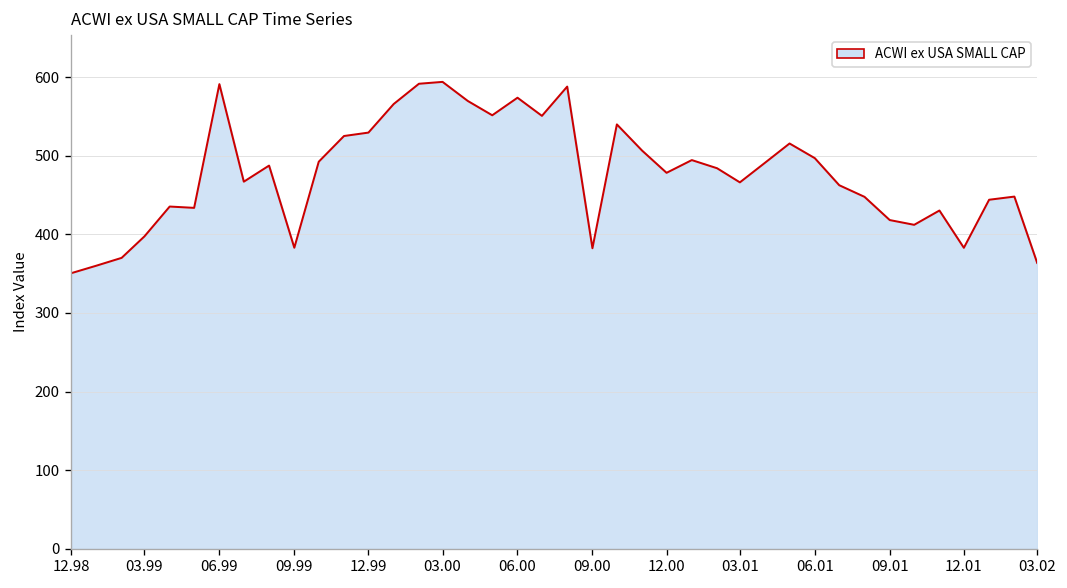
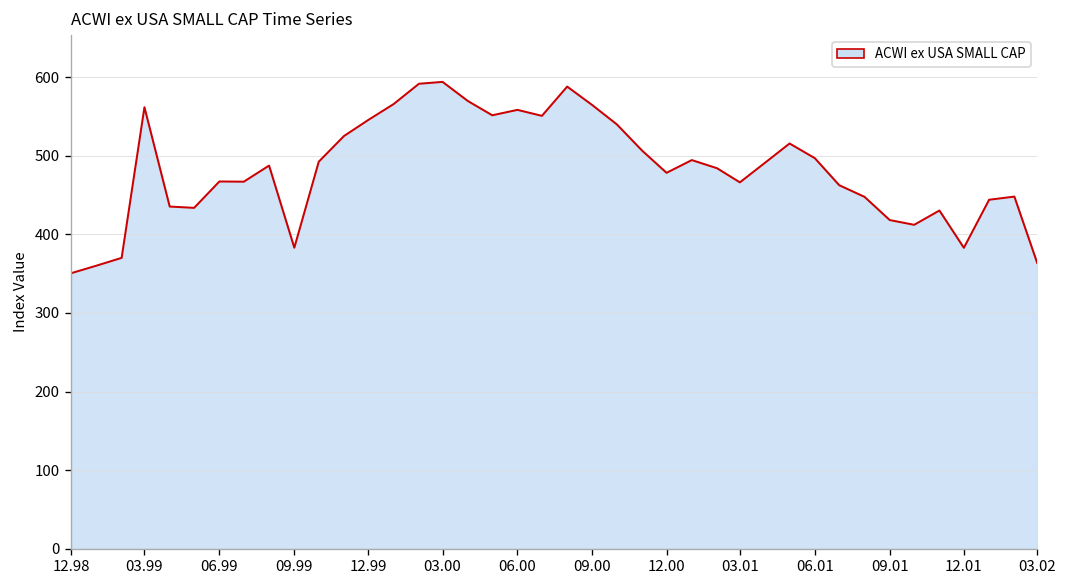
03.99: 400 -> 560
06.99: 590 -> 470
12.99: 530 -> 550
06.00: 570 -> 560
09.00: 380 -> 560
